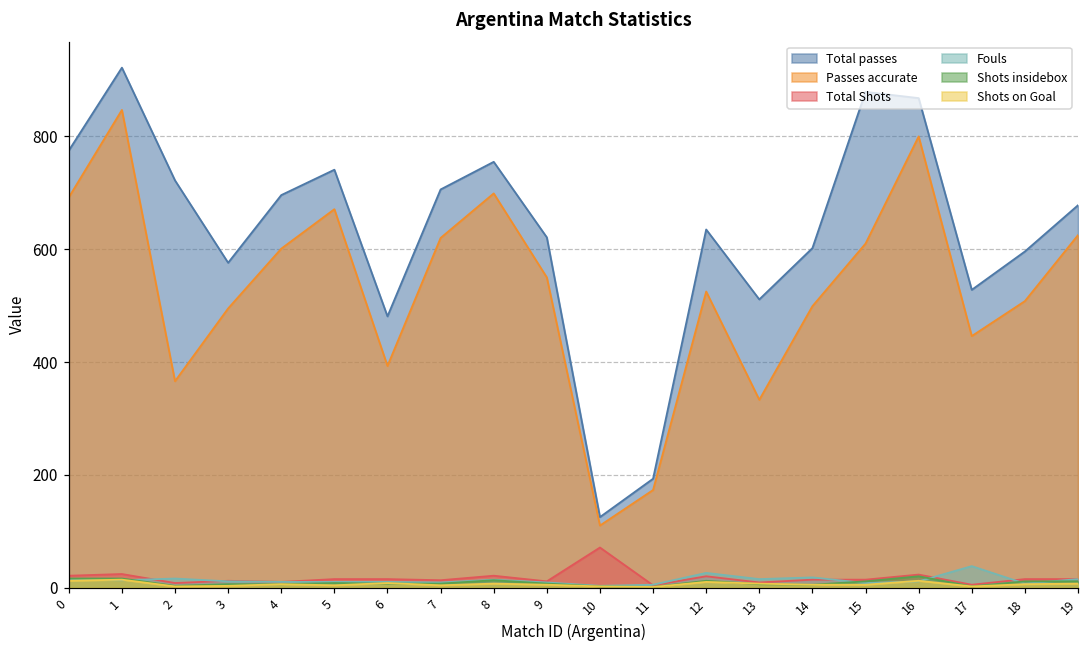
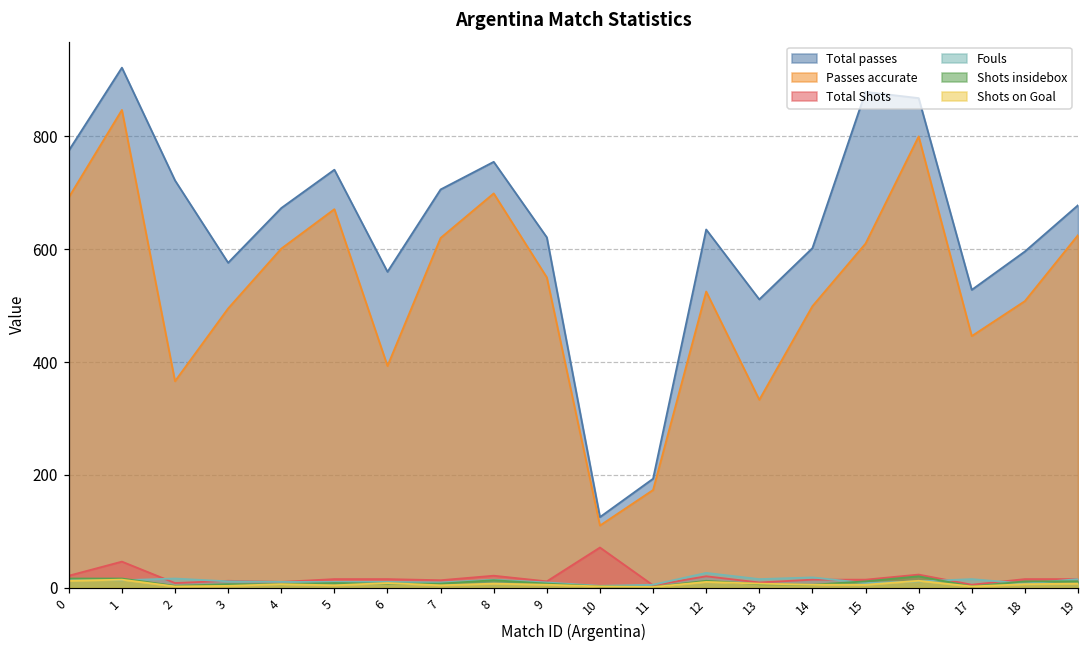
Total Shots, 1: 20 -> 50
Total passes, 4: 700 -> 670
Total passes, 6: 480 -> 560
Fouls, 17: 40 -> 20
